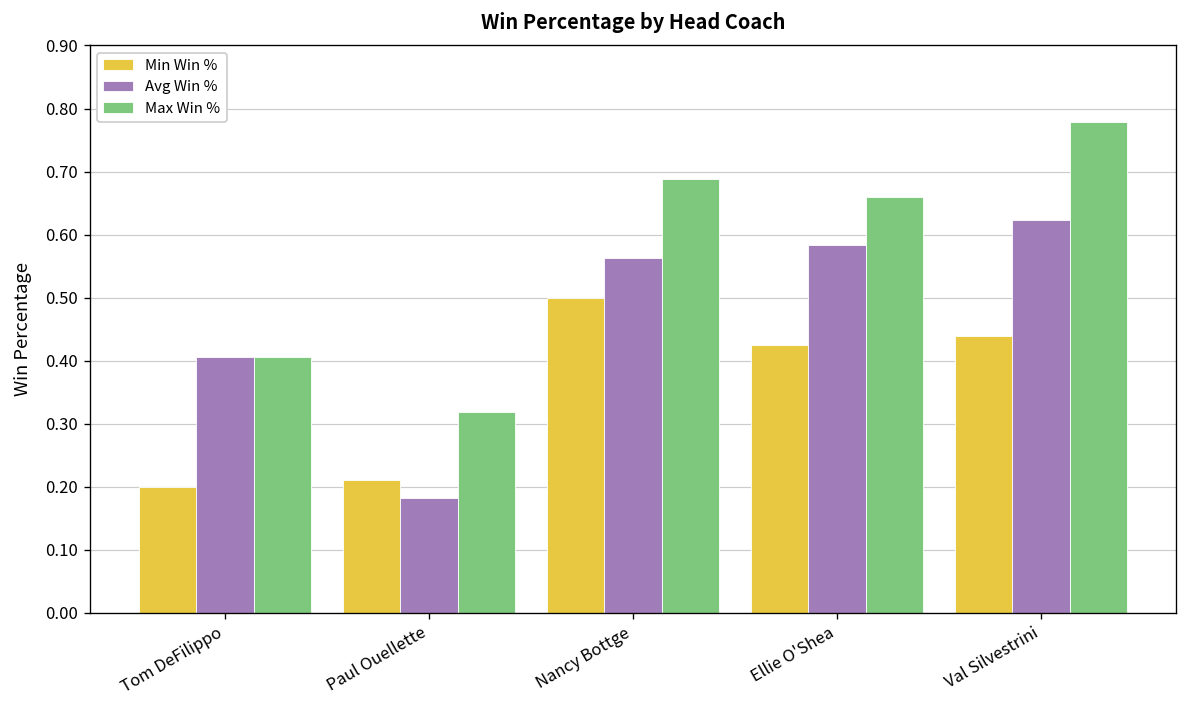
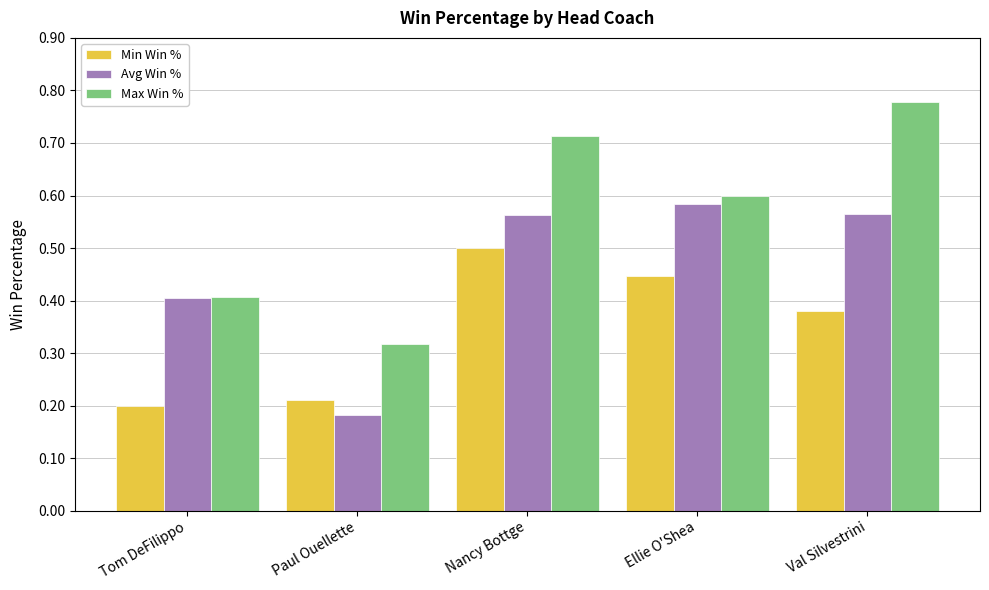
Max Win %, Nancy Bottge: 0.69 -> 0.71
Min Win %, Ellie O'Shea: 0.43 -> 0.45
Max Win %, Ellie O'Shea: 0.66 -> 0.60
Min Win %, Val Silvestrini: 0.44 -> 0.38
Avg Win %, Val Silvestrini: 0.62 -> 0.57
